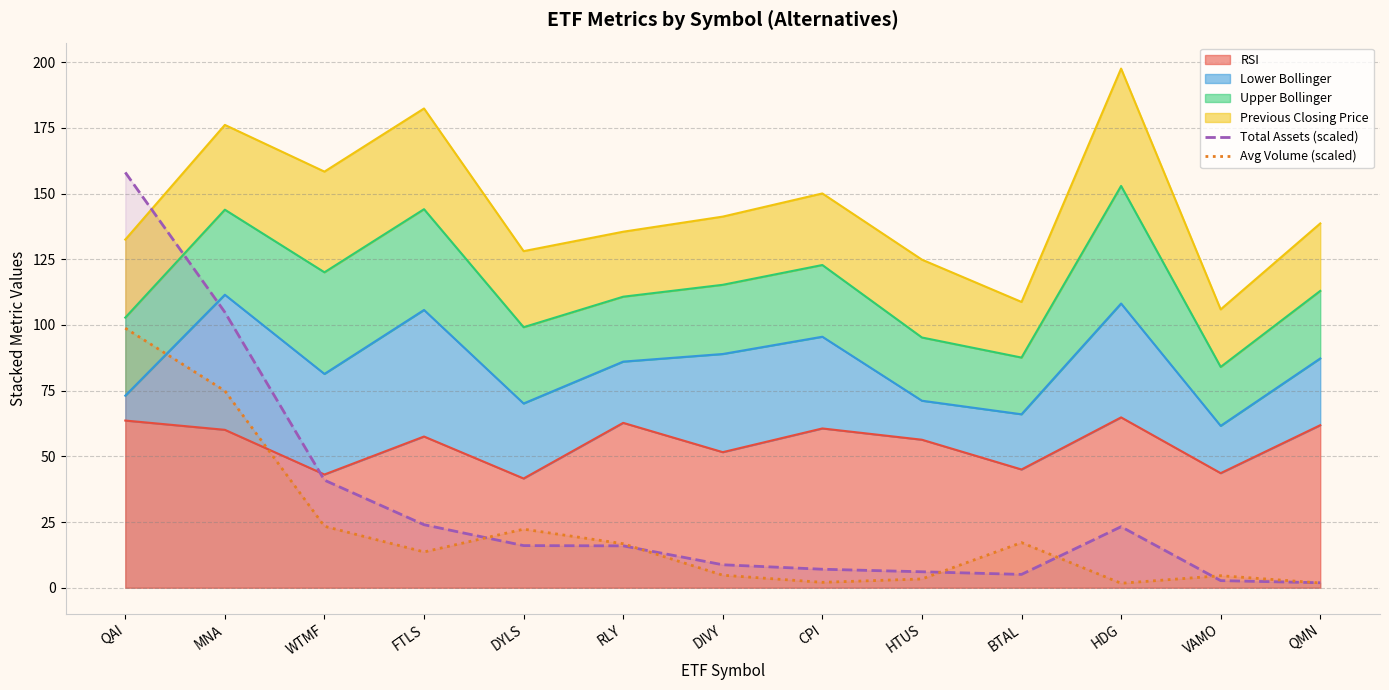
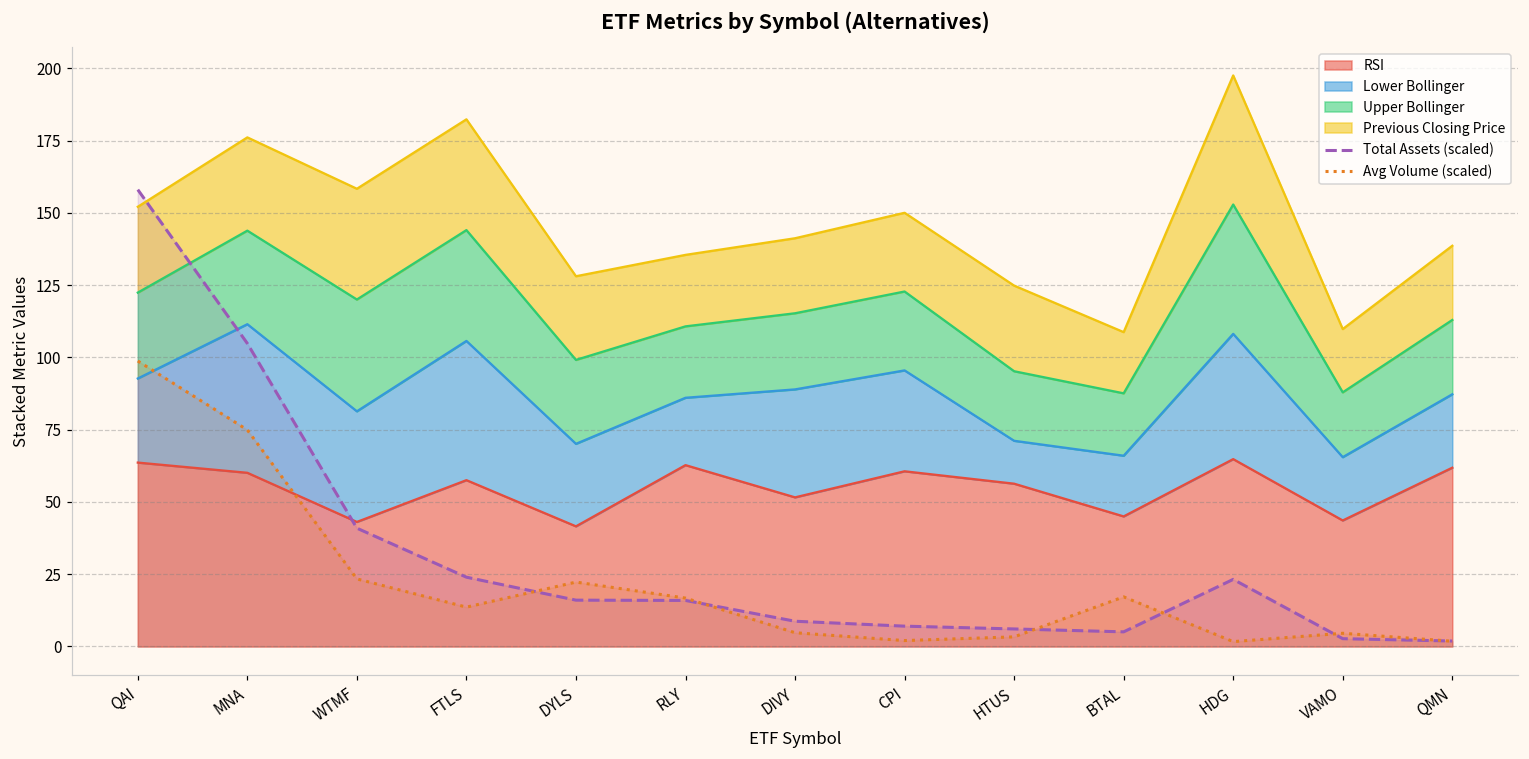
Lower Bollinger, QAI: 9 -> 29
Lower Bollinger, VAMO: 18 -> 22
